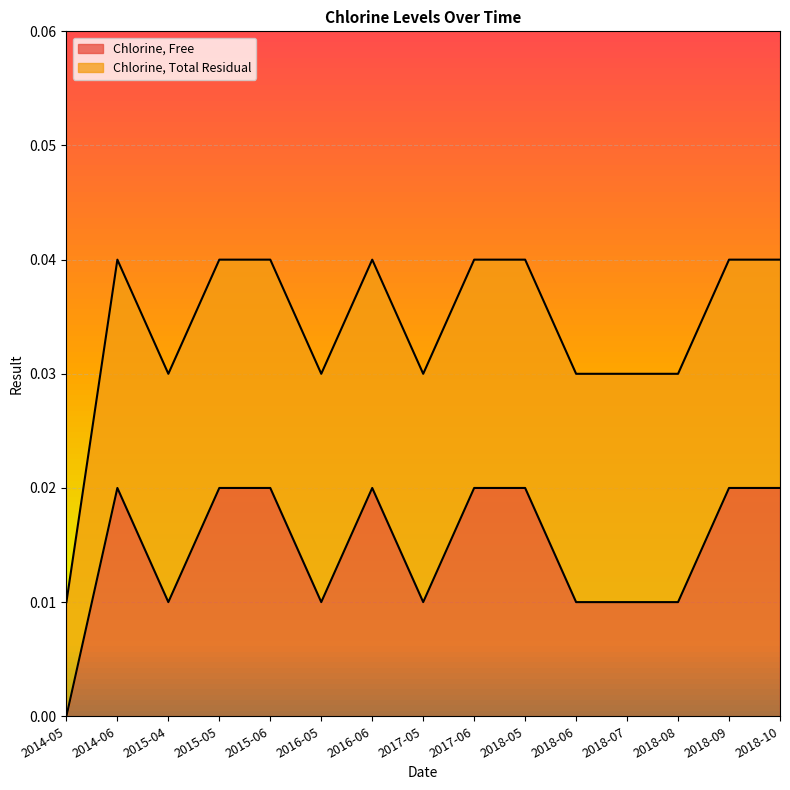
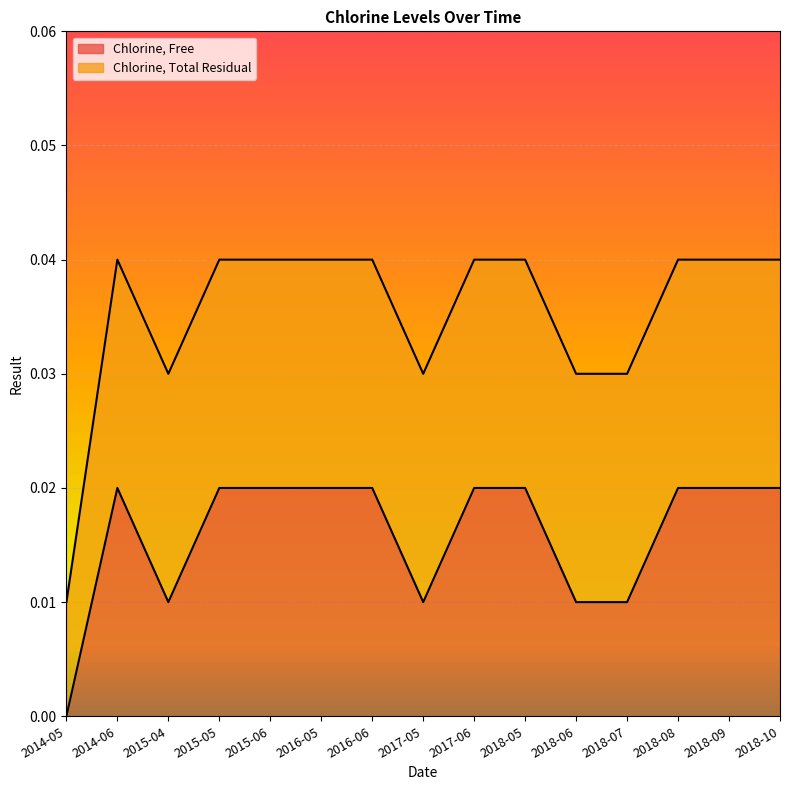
Chlorine, Free, 2016-05: 0.01 -> 0.02
Chlorine, Free, 2018-08: 0.01 -> 0.02
